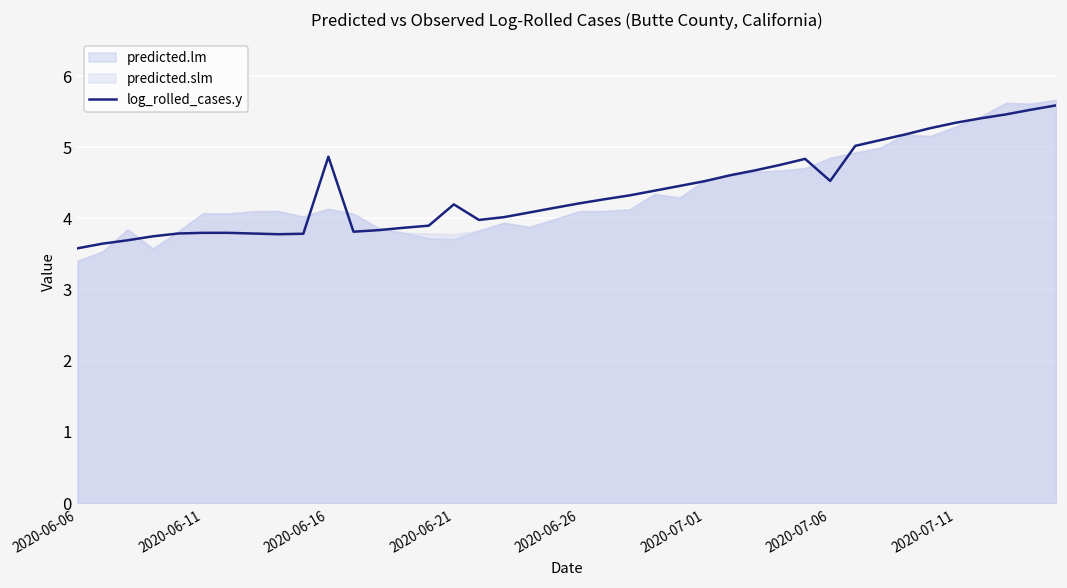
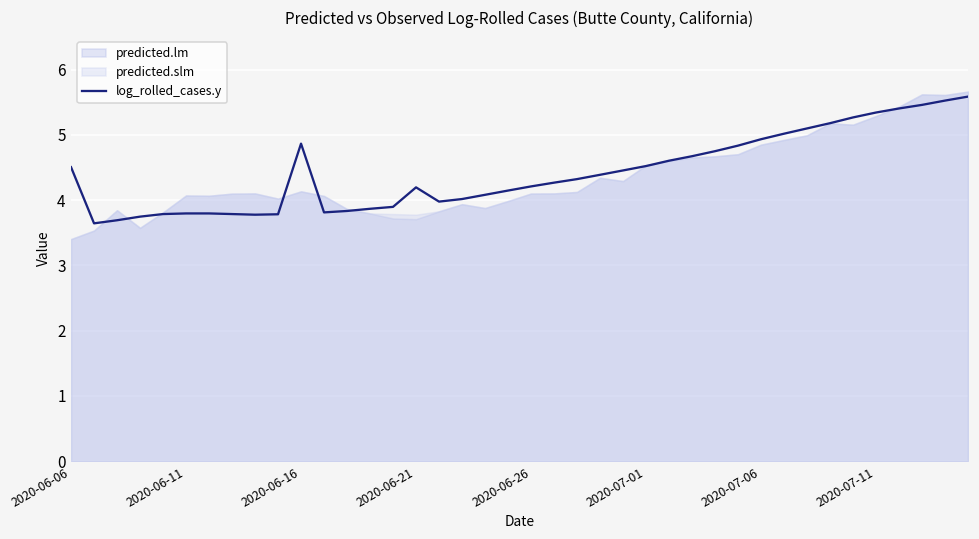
log_rolled_cases.y, 2020-06-06: 3.6 -> 4.5
log_rolled_cases.y, 2020-07-06: 4.5 -> 4.9
